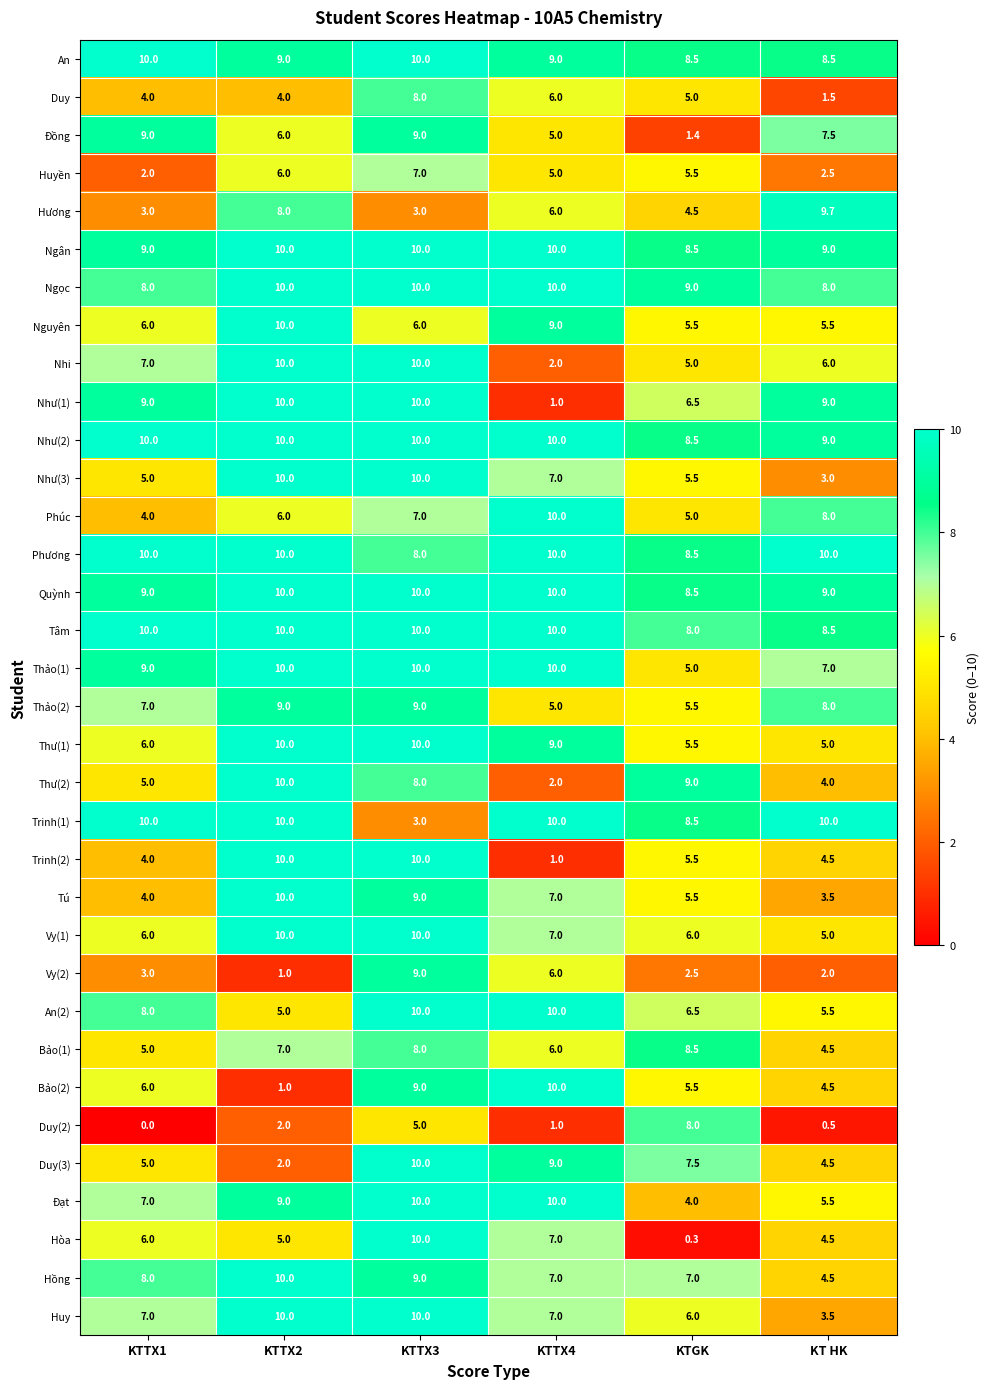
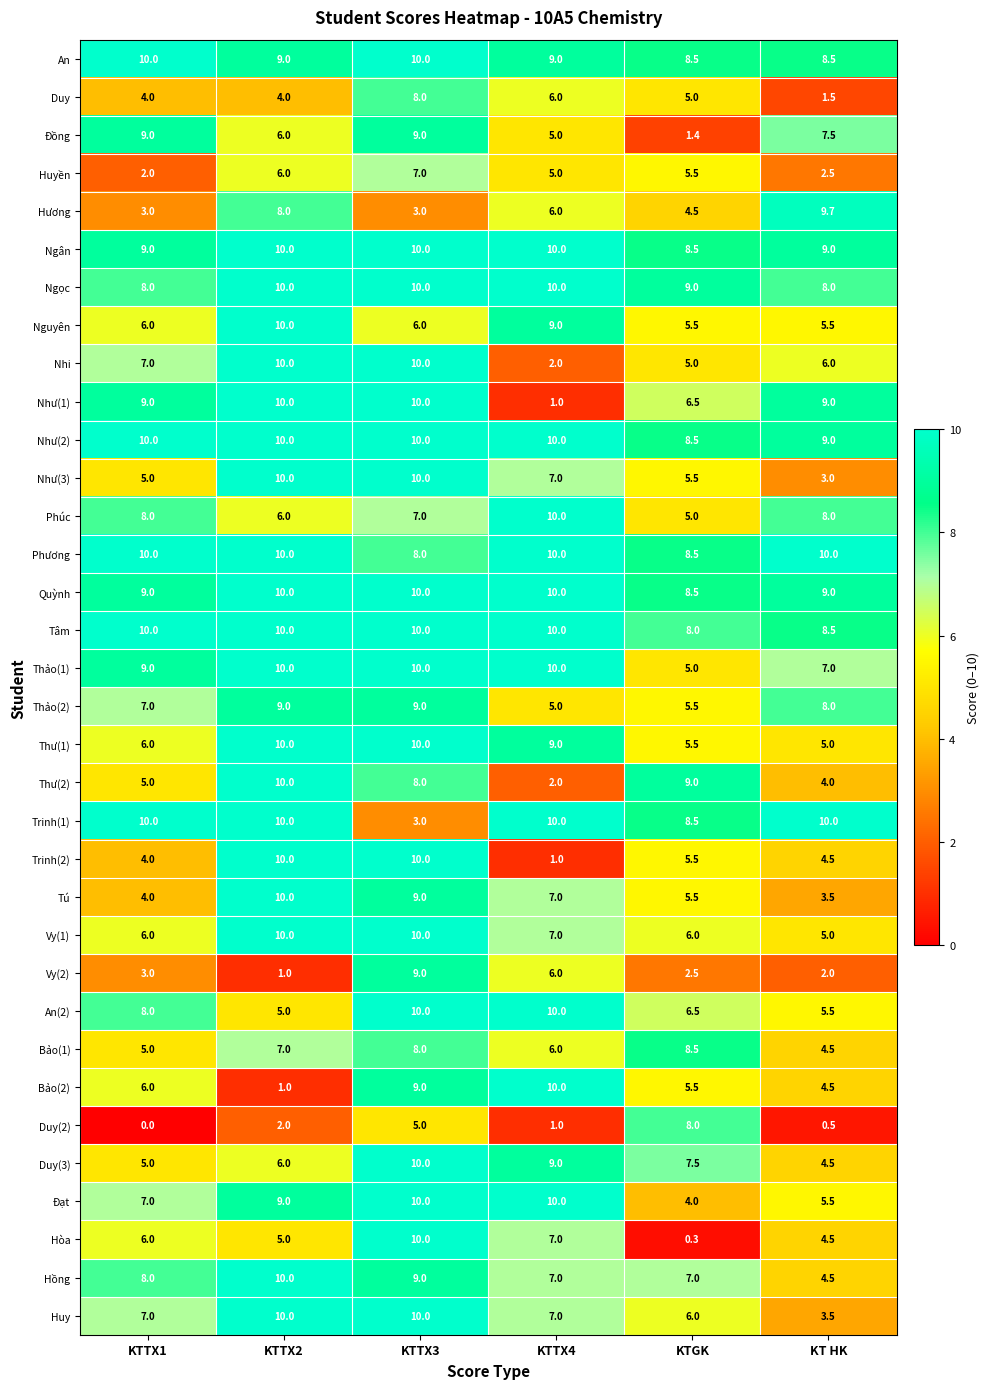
Phúc, KTTX1: 4.0 -> 8.0
Duy(3), KTTX2: 2.0 -> 6.0
